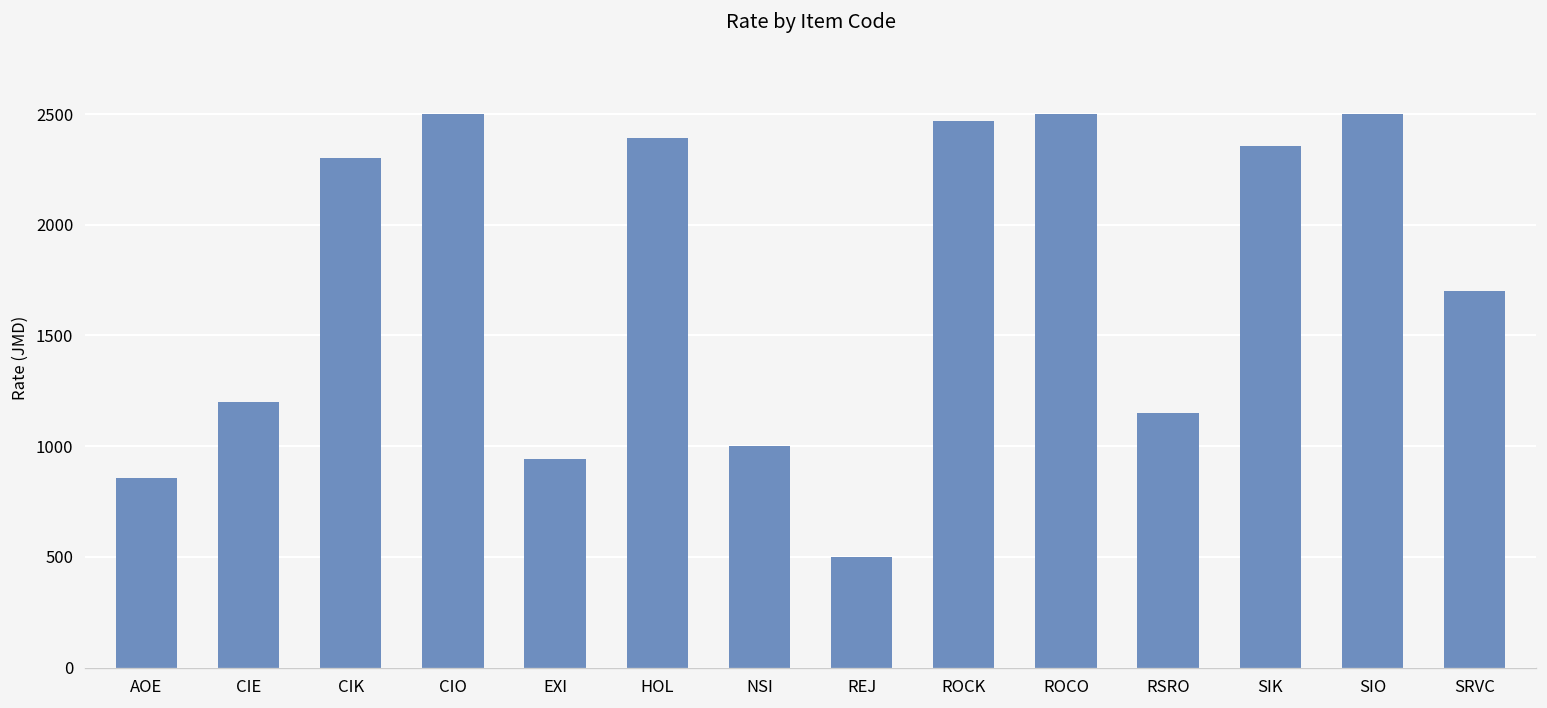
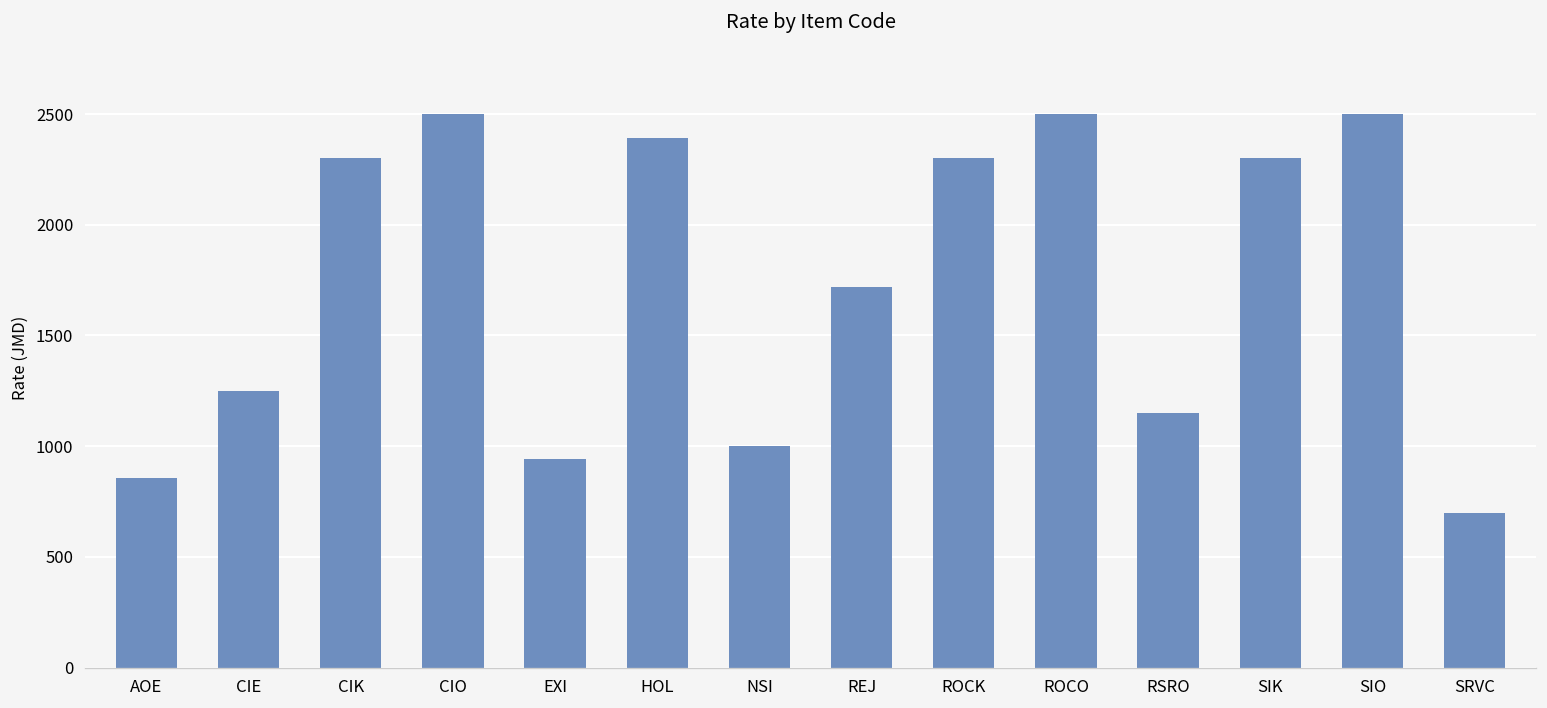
CIE: 1200 -> 1250
REJ: 500 -> 1720
ROCK: 2470 -> 2300
SIK: 2360 -> 2300
SRVC: 1700 -> 700
